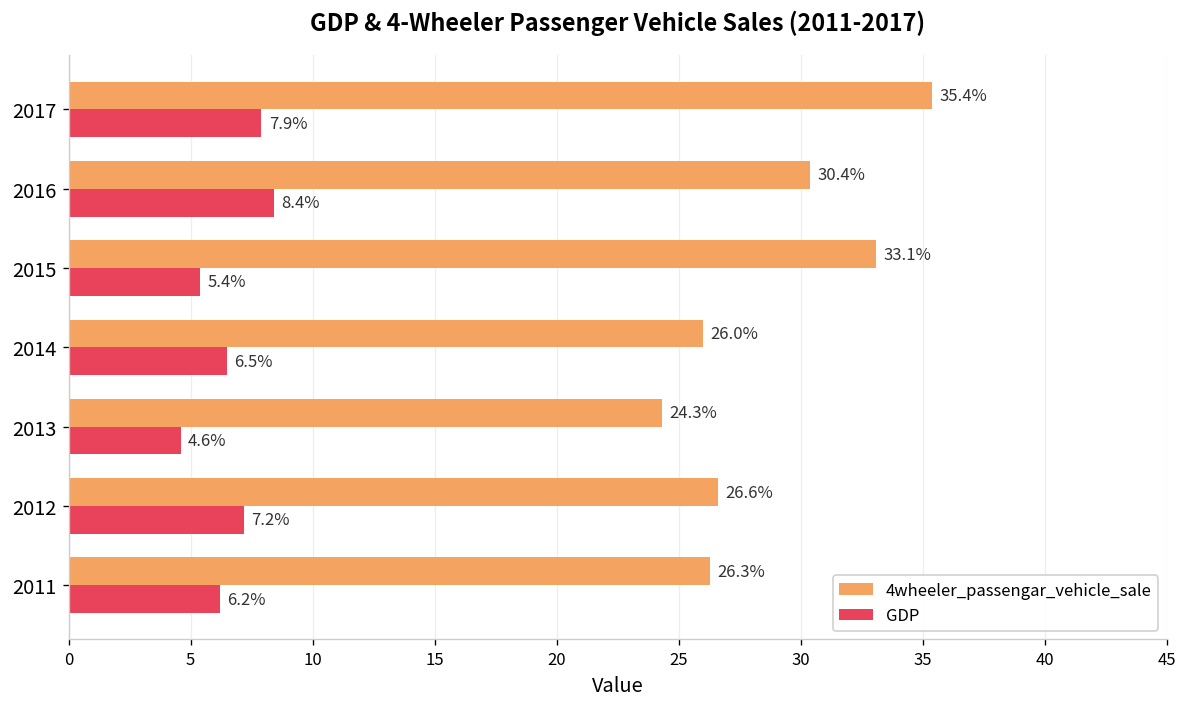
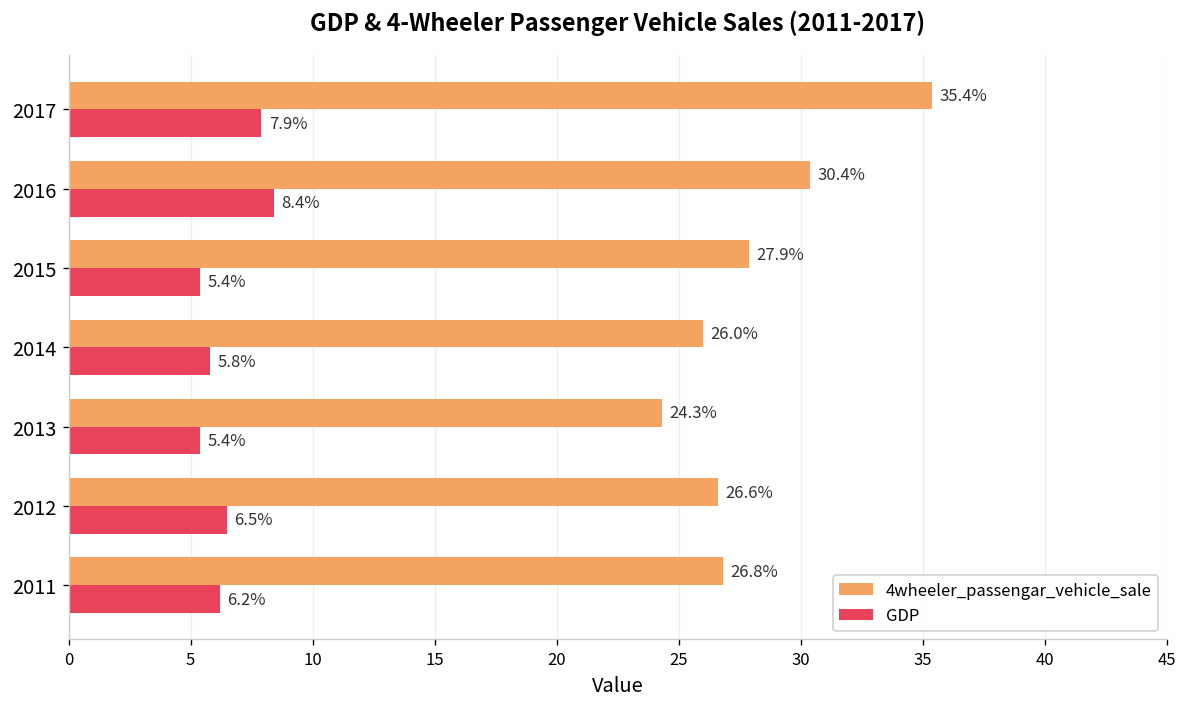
4wheeler_passengar_vehicle_sale, 2015: 33.1% -> 27.9%
GDP, 2014: 6.5% -> 5.8%
GDP, 2013: 4.6% -> 5.4%
GDP, 2012: 7.2% -> 6.5%
4wheeler_passengar_vehicle_sale, 2011: 26.3% -> 26.8%
